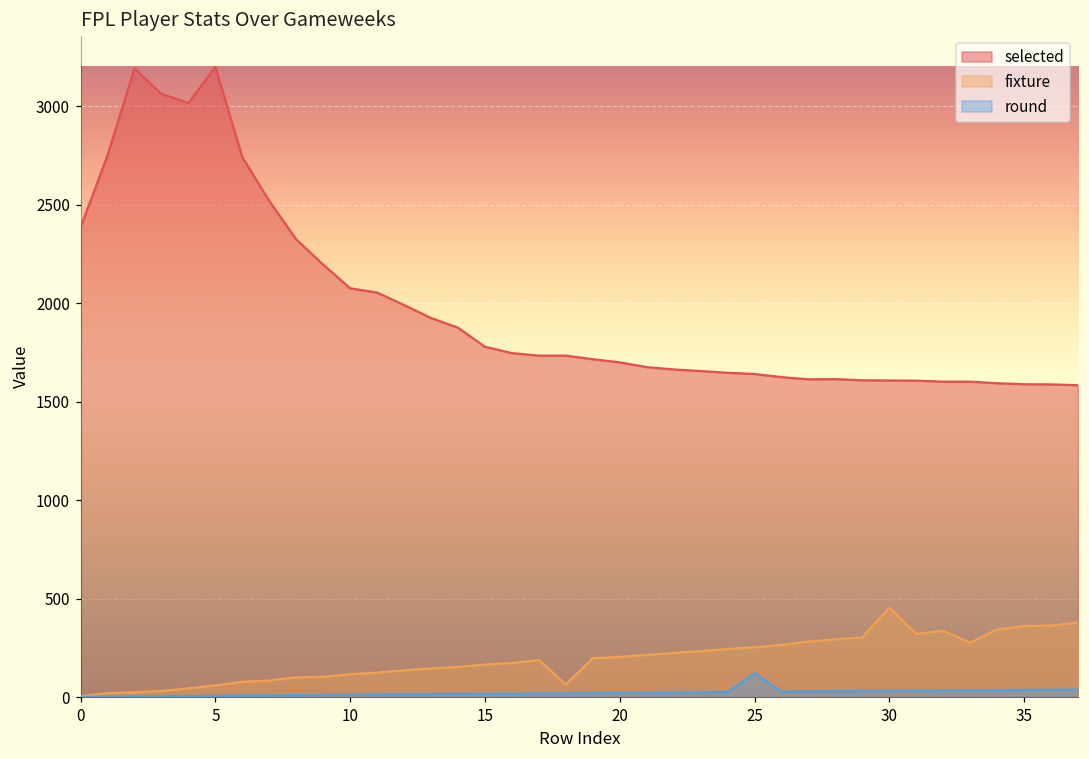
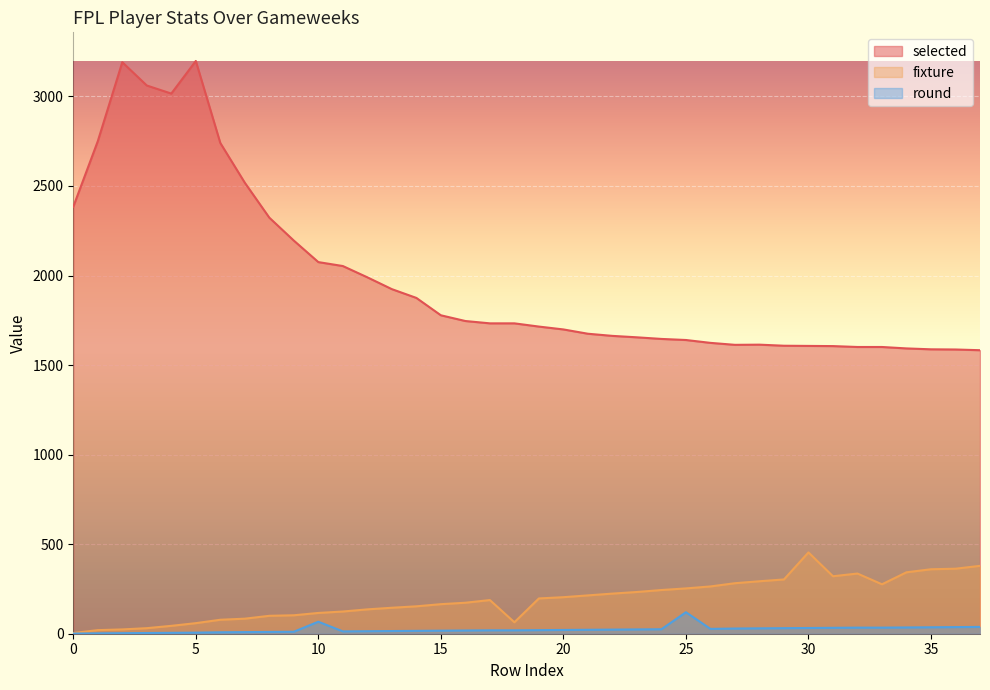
round, 10: 10 -> 70
